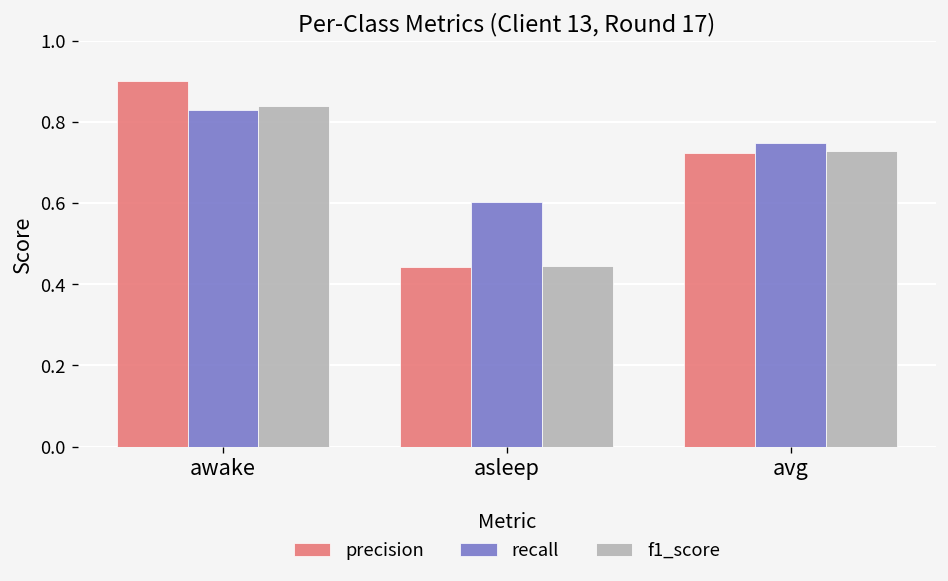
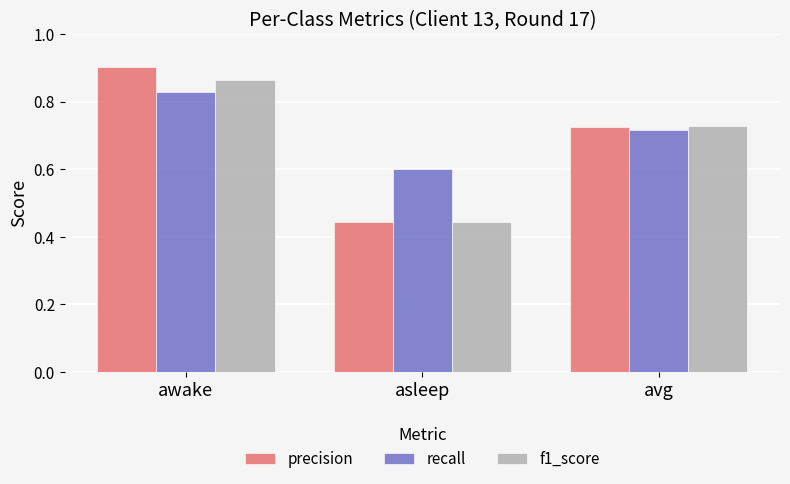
f1_score, awake: 0.84 -> 0.86
recall, avg: 0.75 -> 0.72
